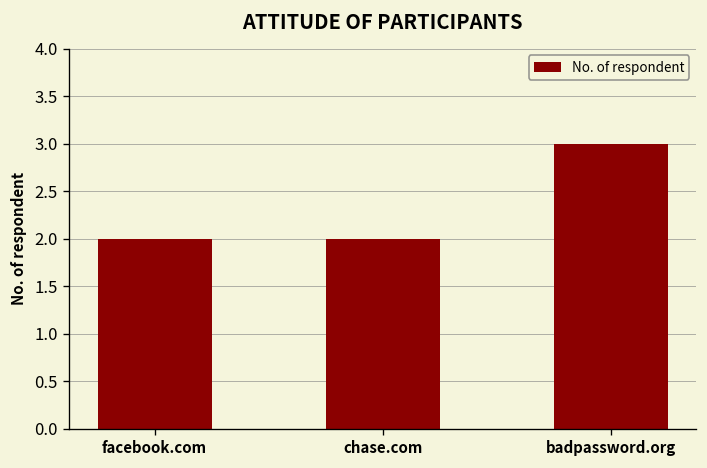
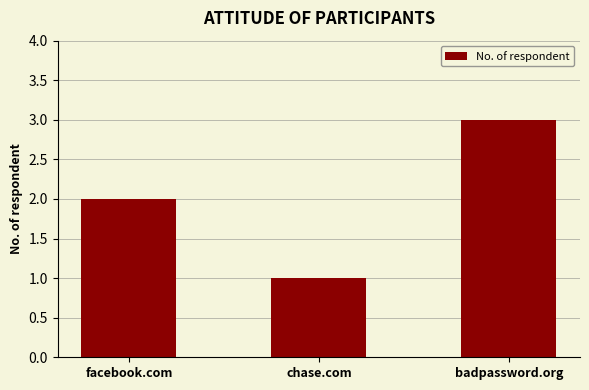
chase.com: 2 -> 1
